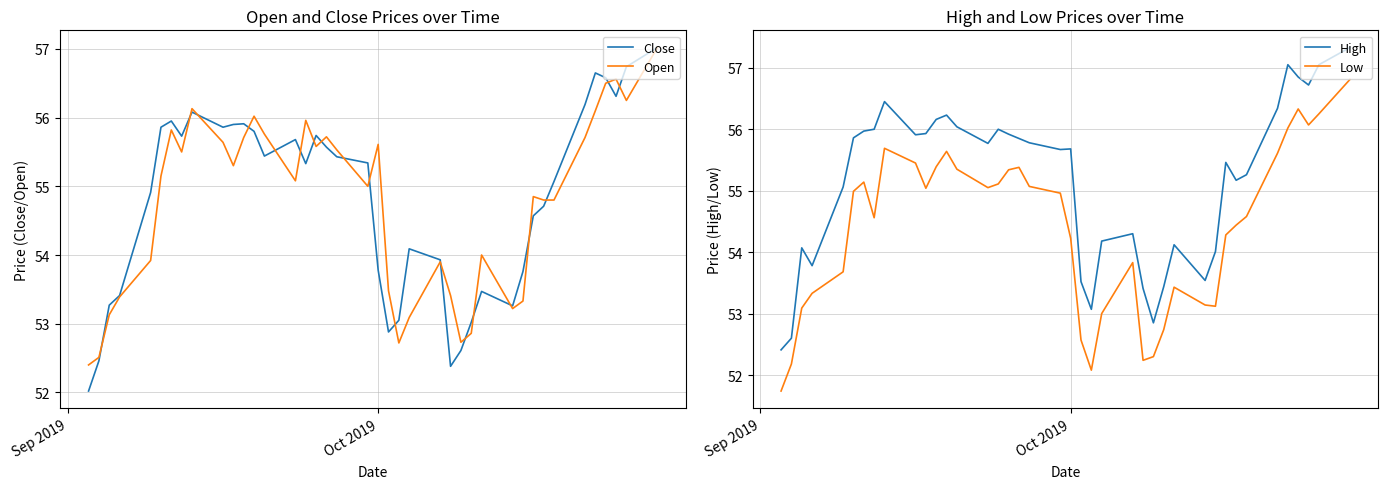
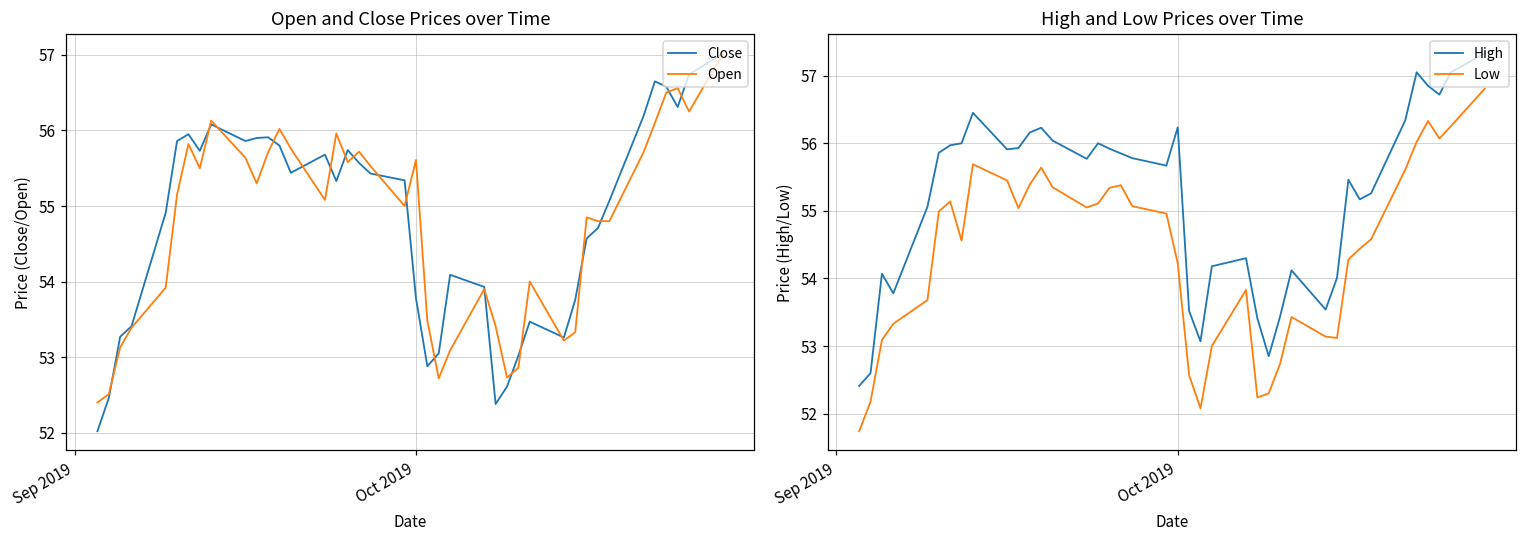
High and Low Prices over Time, High, Oct 2019: 55.7 -> 56.2
